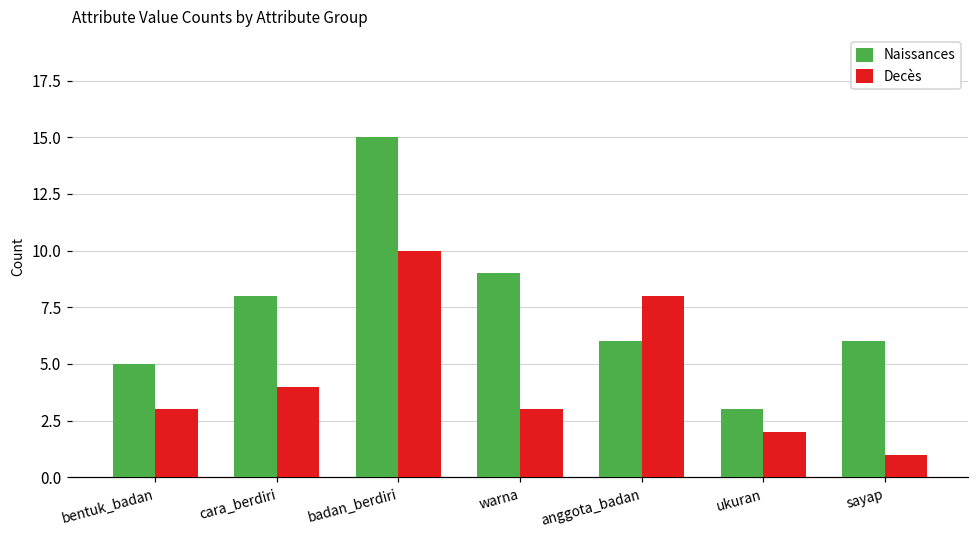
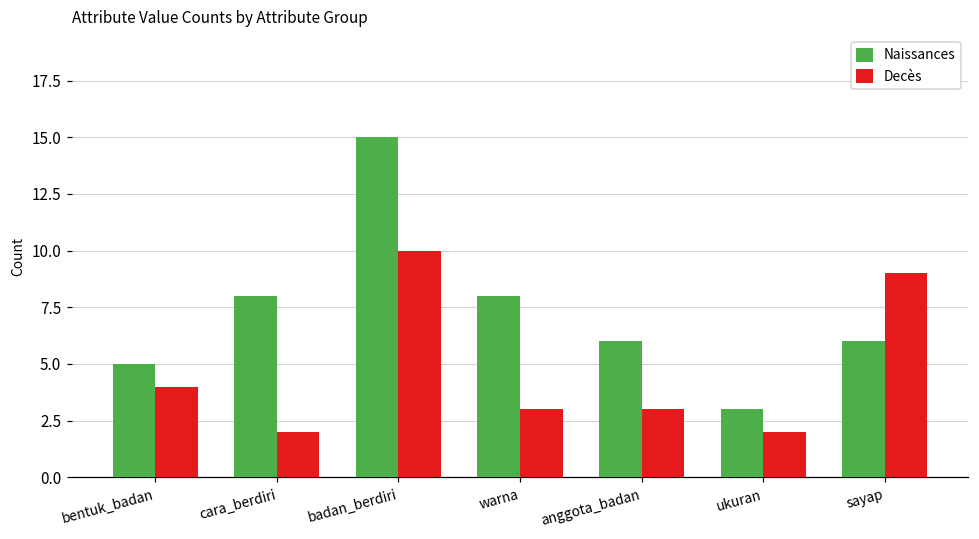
Decès, bentuk_badan: 3 -> 4
Decès, cara_berdiri: 4 -> 2
Naissances, warna: 9 -> 8
Decès, anggota_badan: 8 -> 3
Decès, sayap: 1 -> 9
